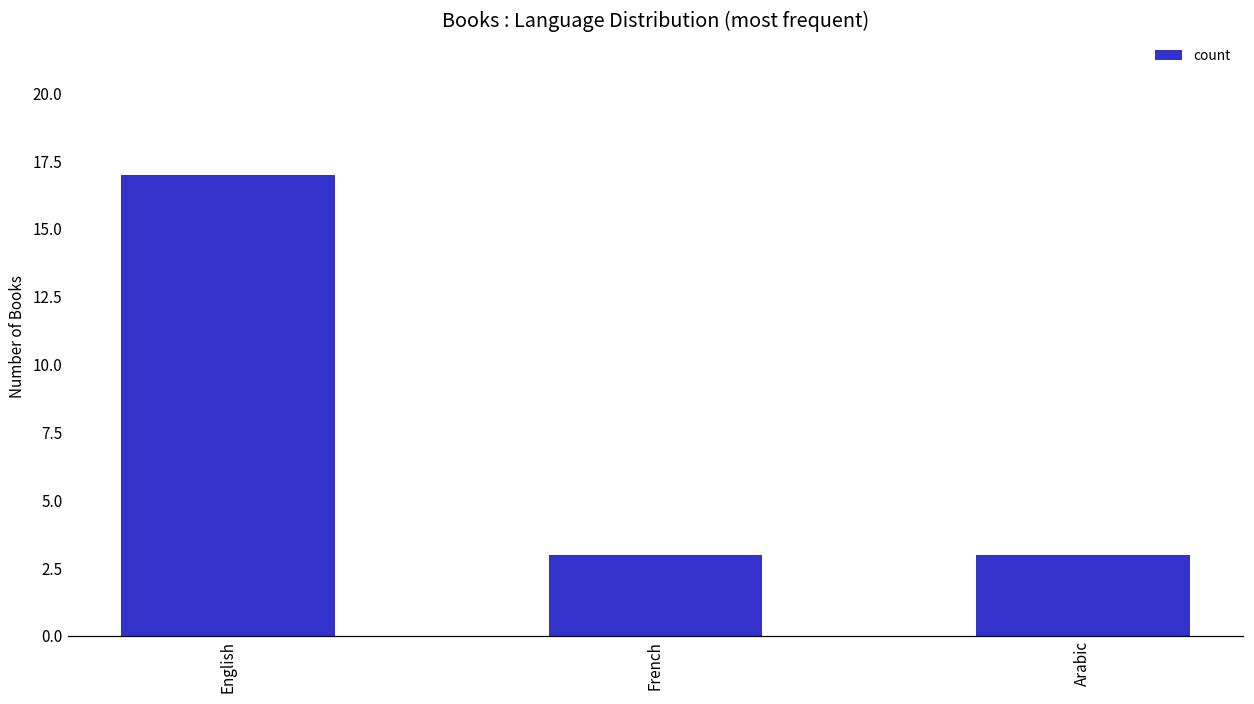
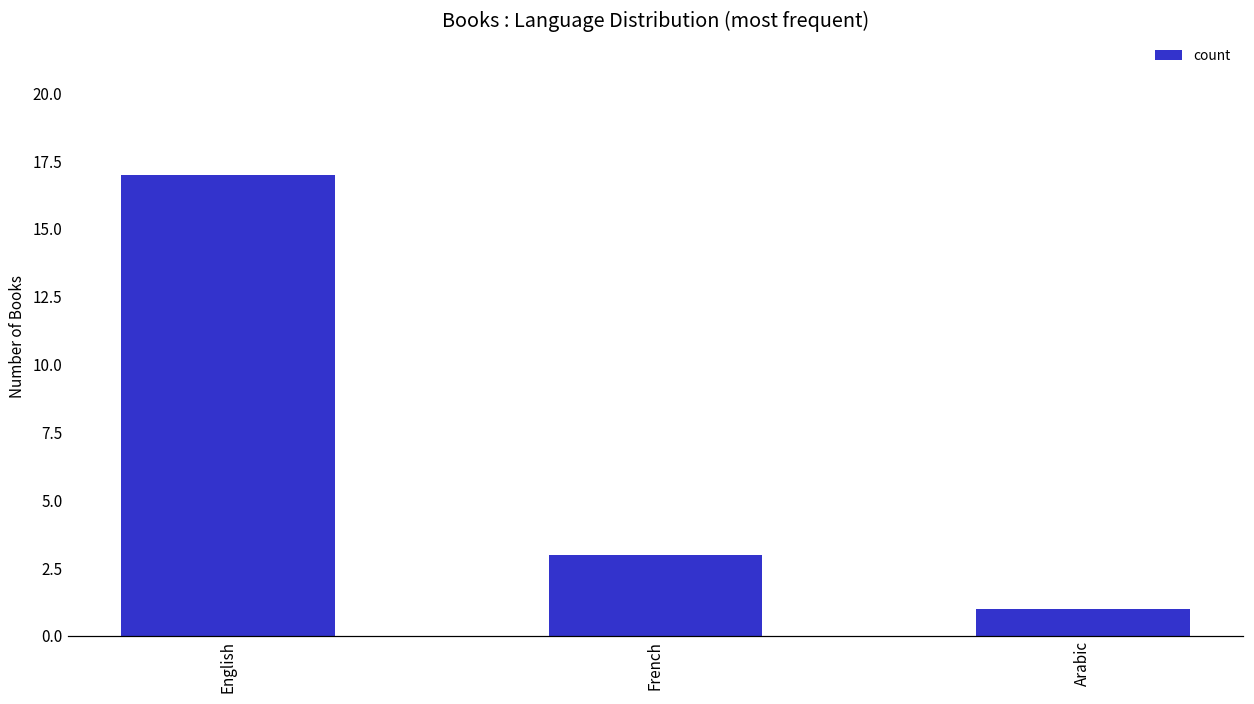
Arabic: 3 -> 1
